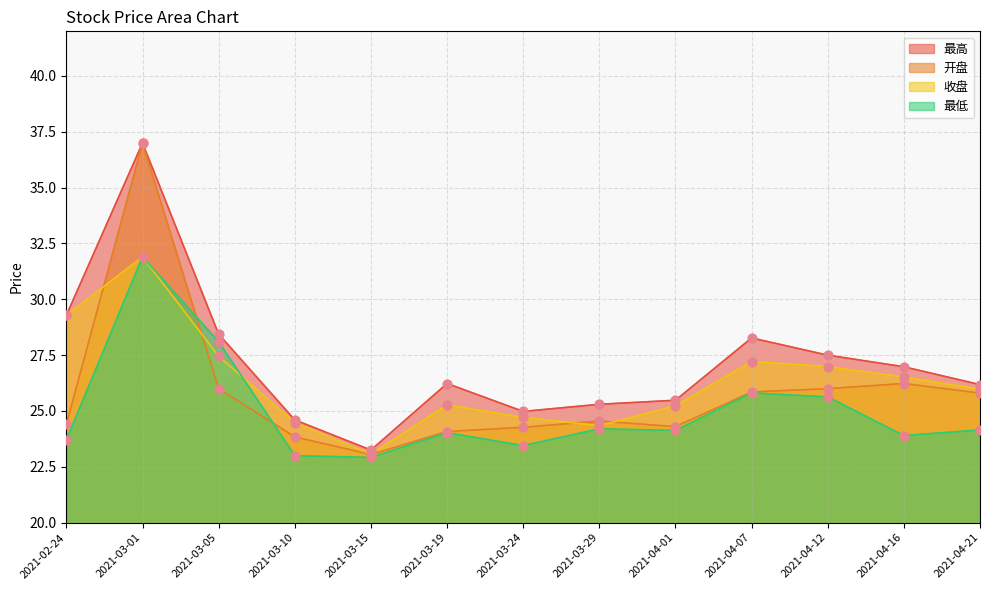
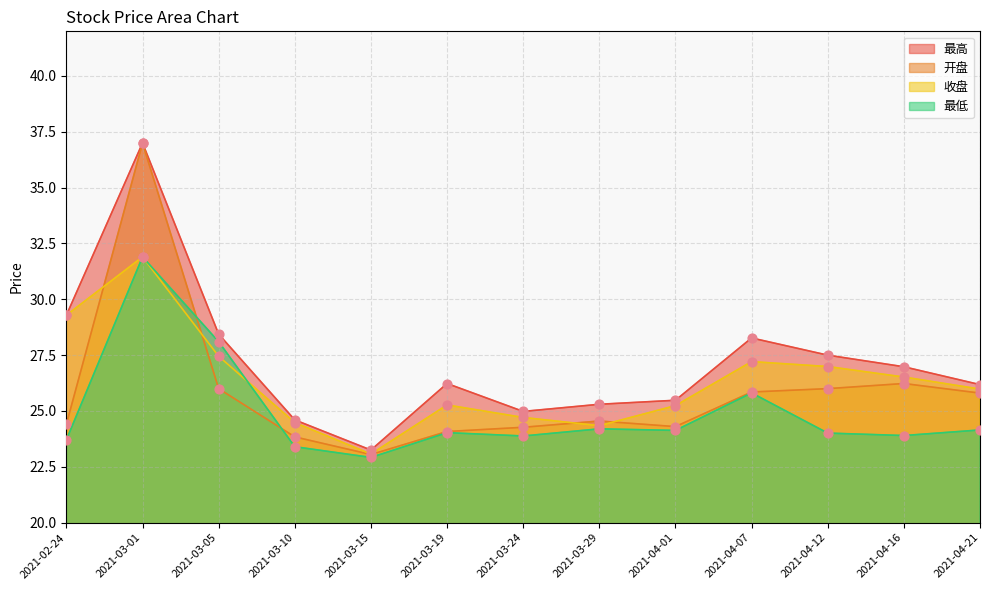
最低, 2021-03-10: 23.0 -> 23.4
最低, 2021-03-24: 23.5 -> 23.9
最低, 2021-04-12: 25.6 -> 24.0
